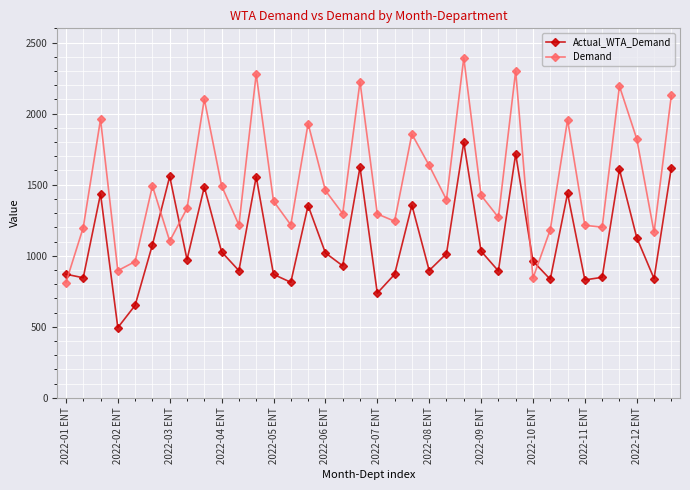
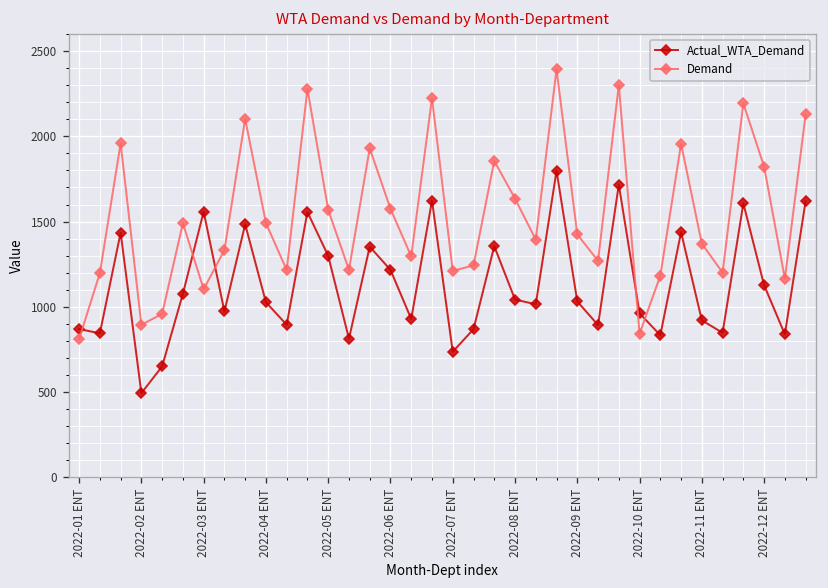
Actual_WTA_Demand, 2022-05 ENT: 870 -> 1300
Demand, 2022-05 ENT: 1380 -> 1570
Actual_WTA_Demand, 2022-06 ENT: 1020 -> 1220
Demand, 2022-06 ENT: 1460 -> 1580
Demand, 2022-07 ENT: 1290 -> 1210
Actual_WTA_Demand, 2022-08 ENT: 900 -> 1040
Actual_WTA_Demand, 2022-11 ENT: 830 -> 920
Demand, 2022-11 ENT: 1210 -> 1370
